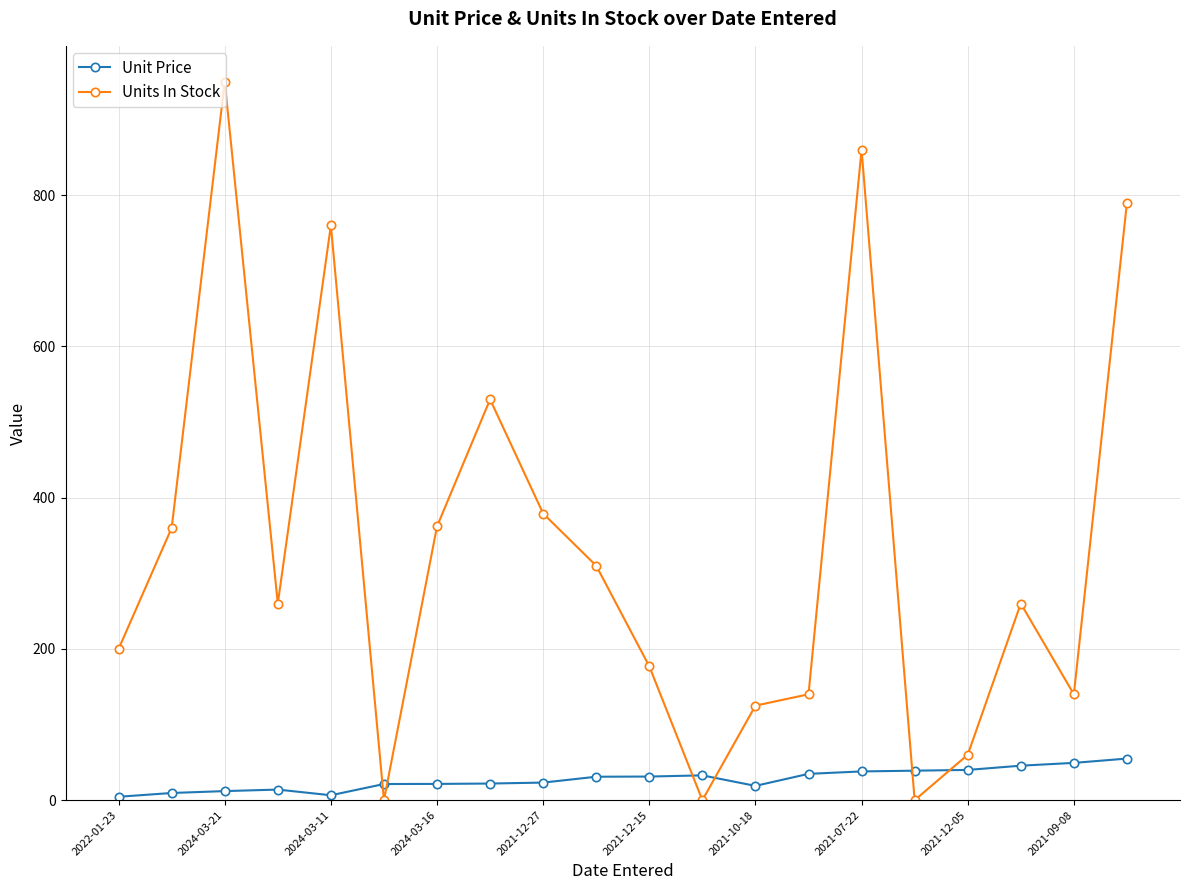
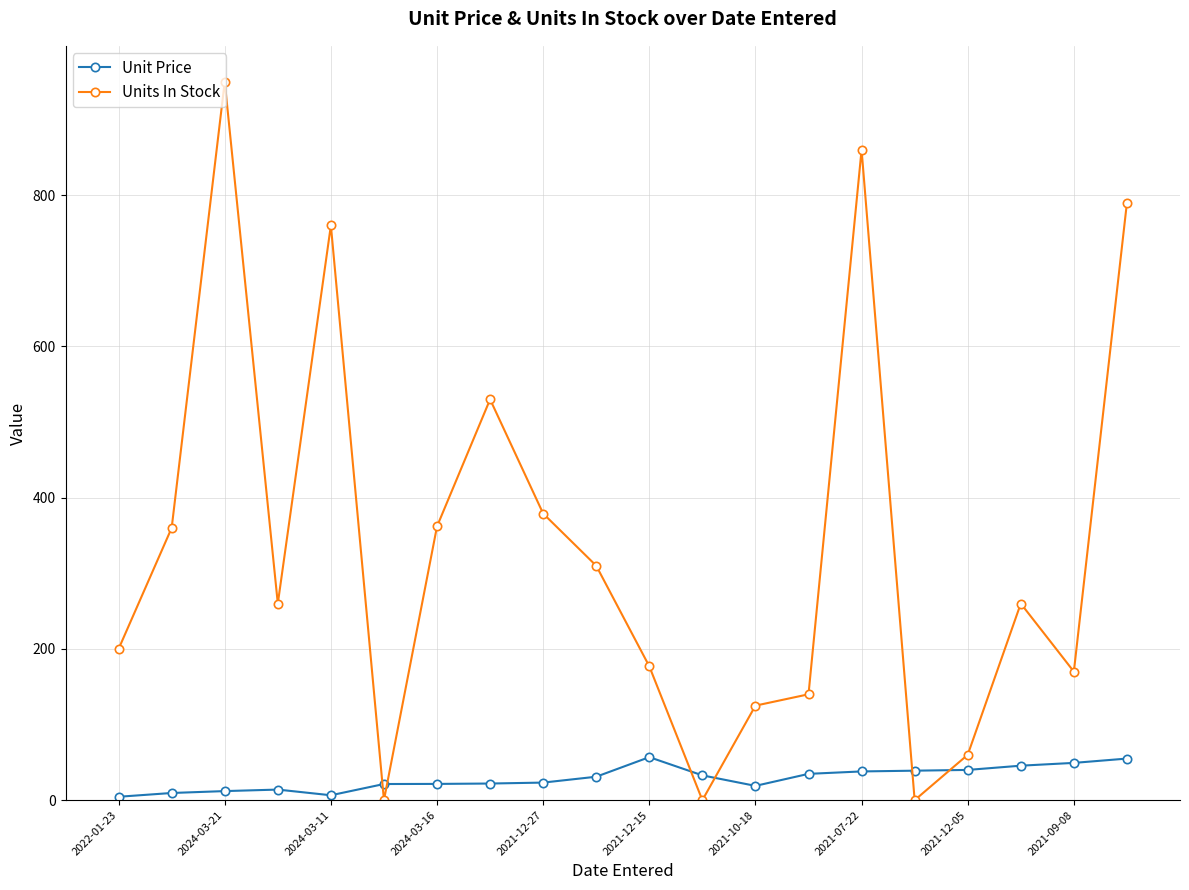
Unit Price, 2021-12-15: 30 -> 60
Units In Stock, 2021-09-08: 140 -> 170
